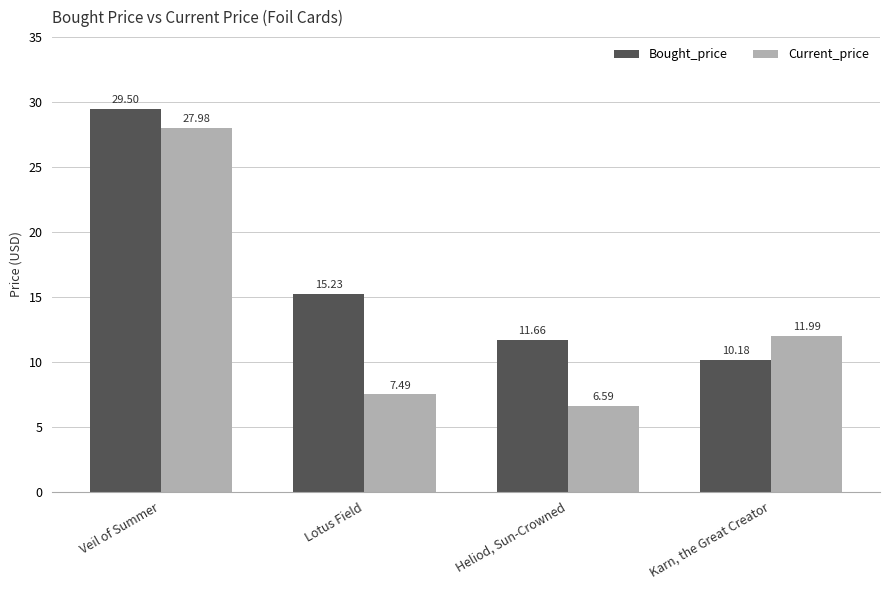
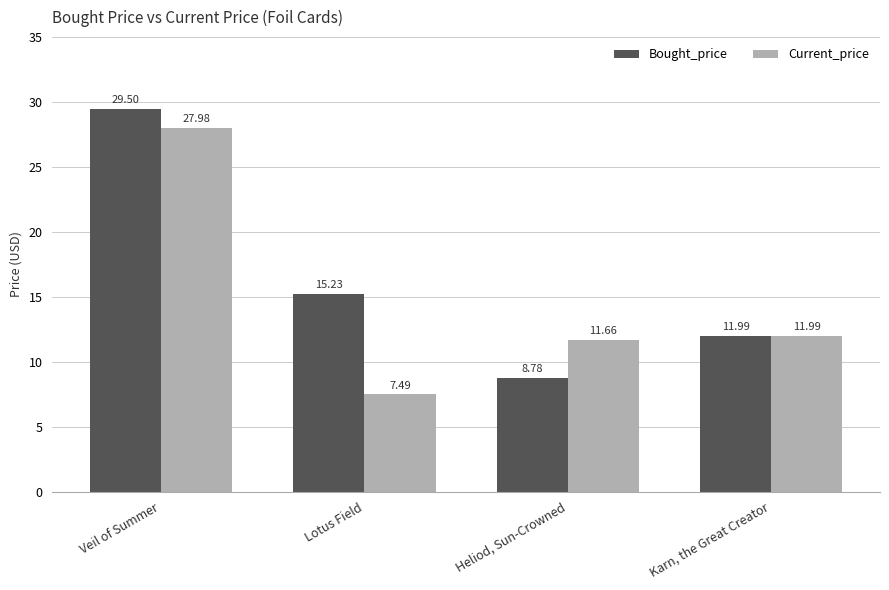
Bought_price, Heliod, Sun-Crowned: 11.66 -> 8.78
Current_price, Heliod, Sun-Crowned: 6.59 -> 11.66
Bought_price, Karn, the Great Creator: 10.18 -> 11.99
